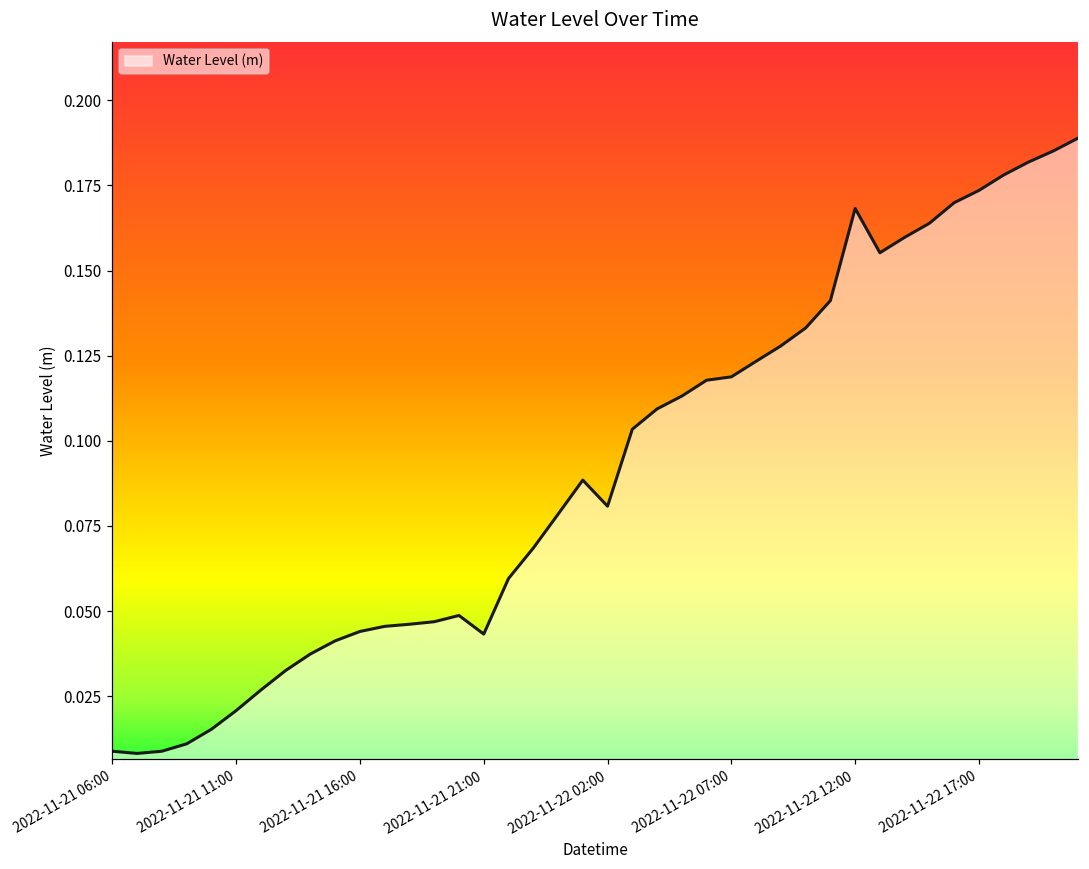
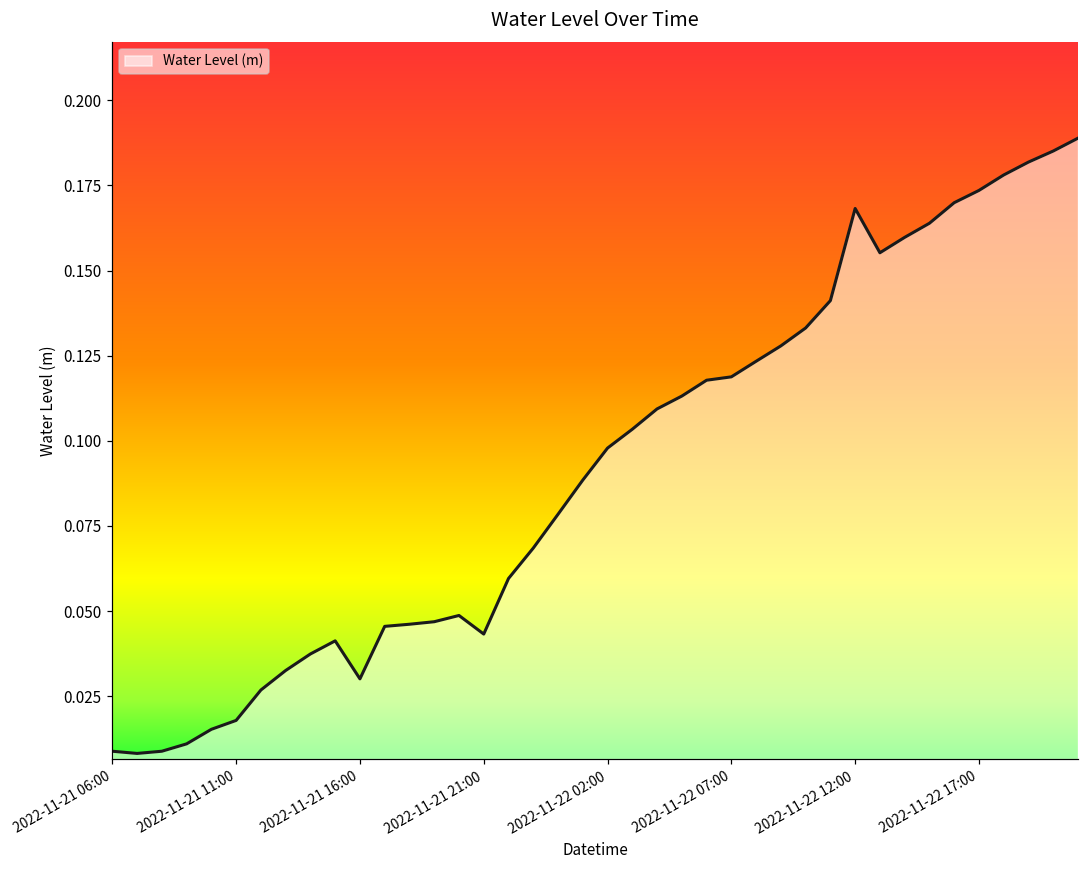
2022-11-21 11:00: 0.021 -> 0.018
2022-11-21 16:00: 0.044 -> 0.030
2022-11-22 02:00: 0.081 -> 0.098
